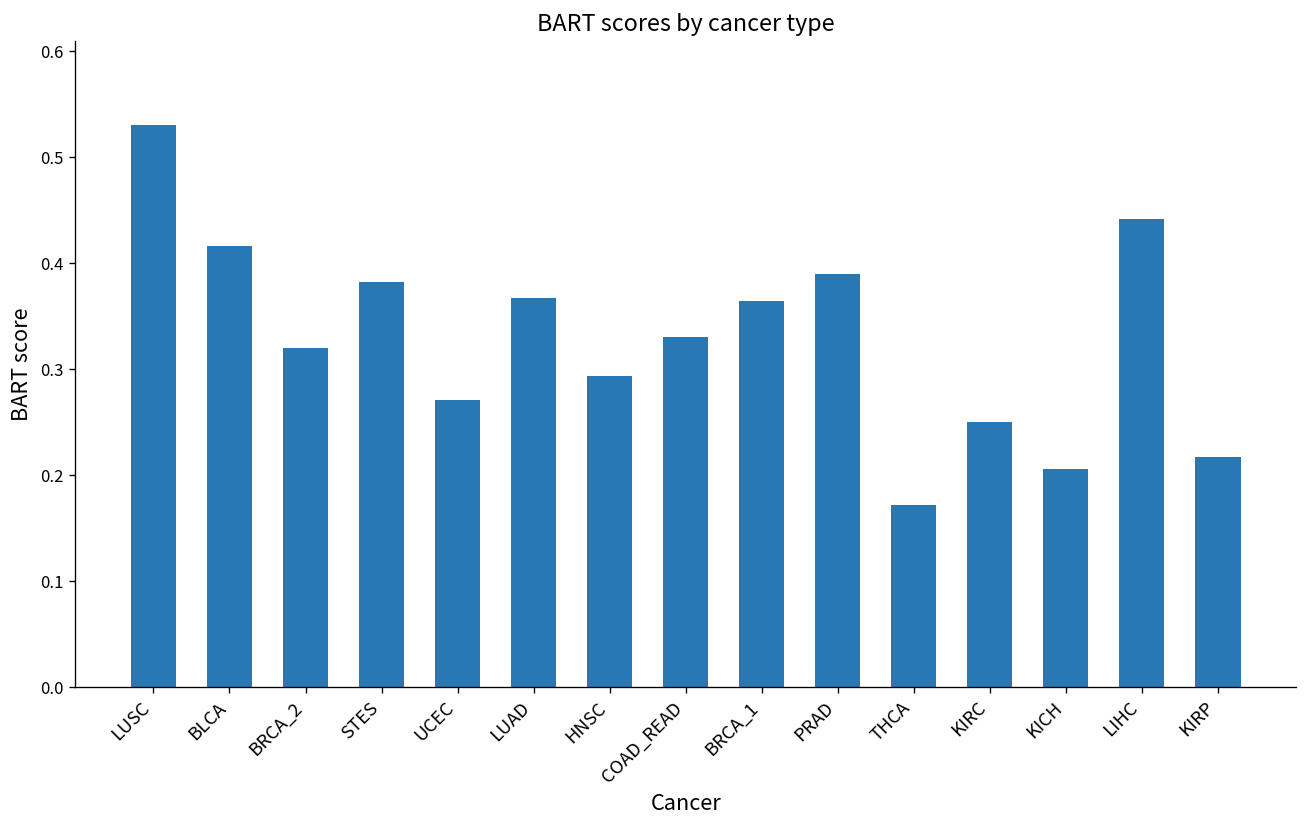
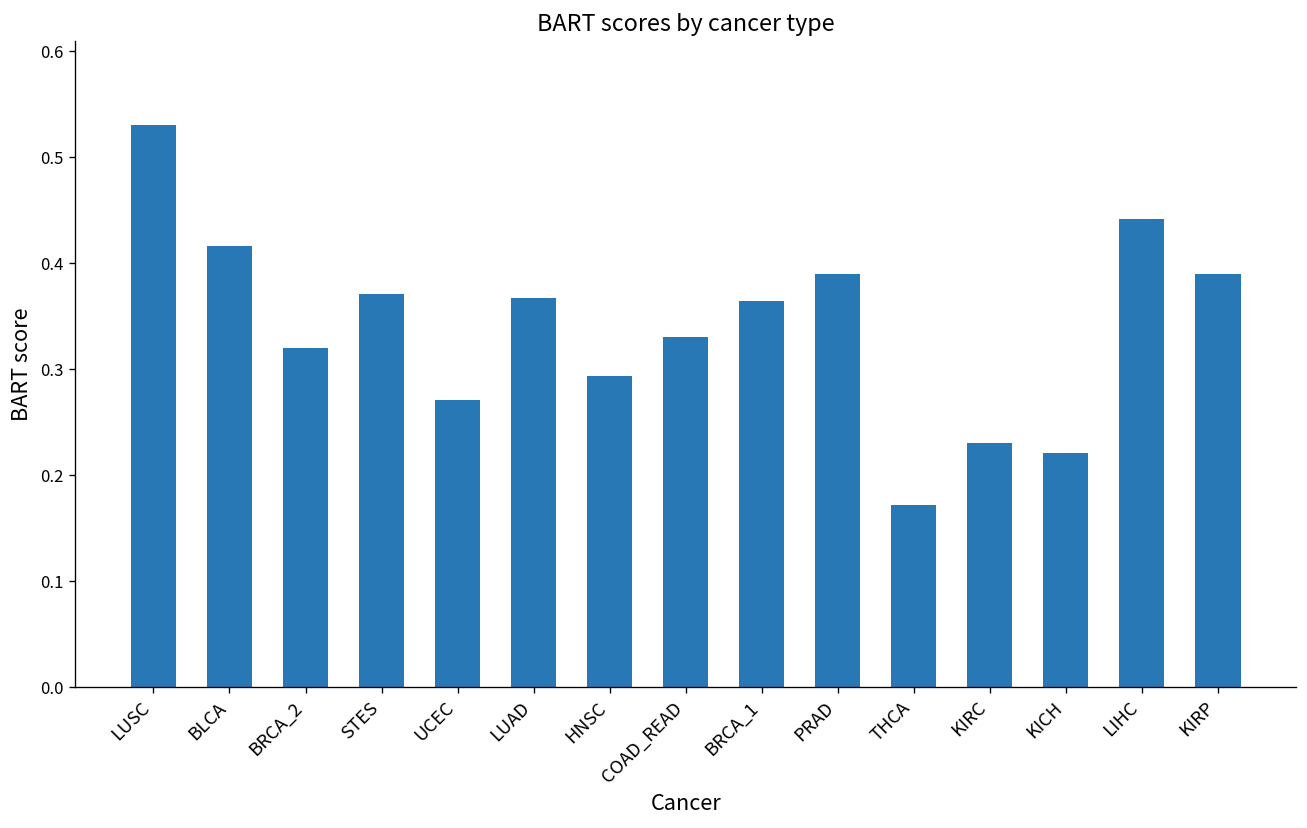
STES: 0.38 -> 0.37
KIRC: 0.25 -> 0.23
KICH: 0.21 -> 0.22
KIRP: 0.22 -> 0.39
